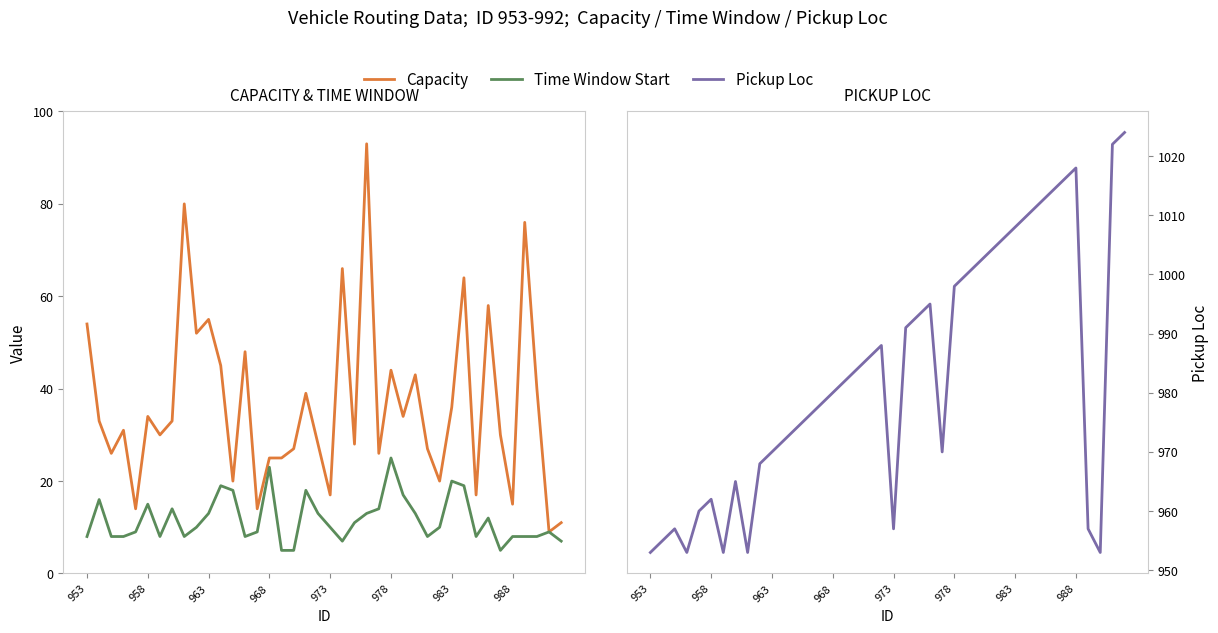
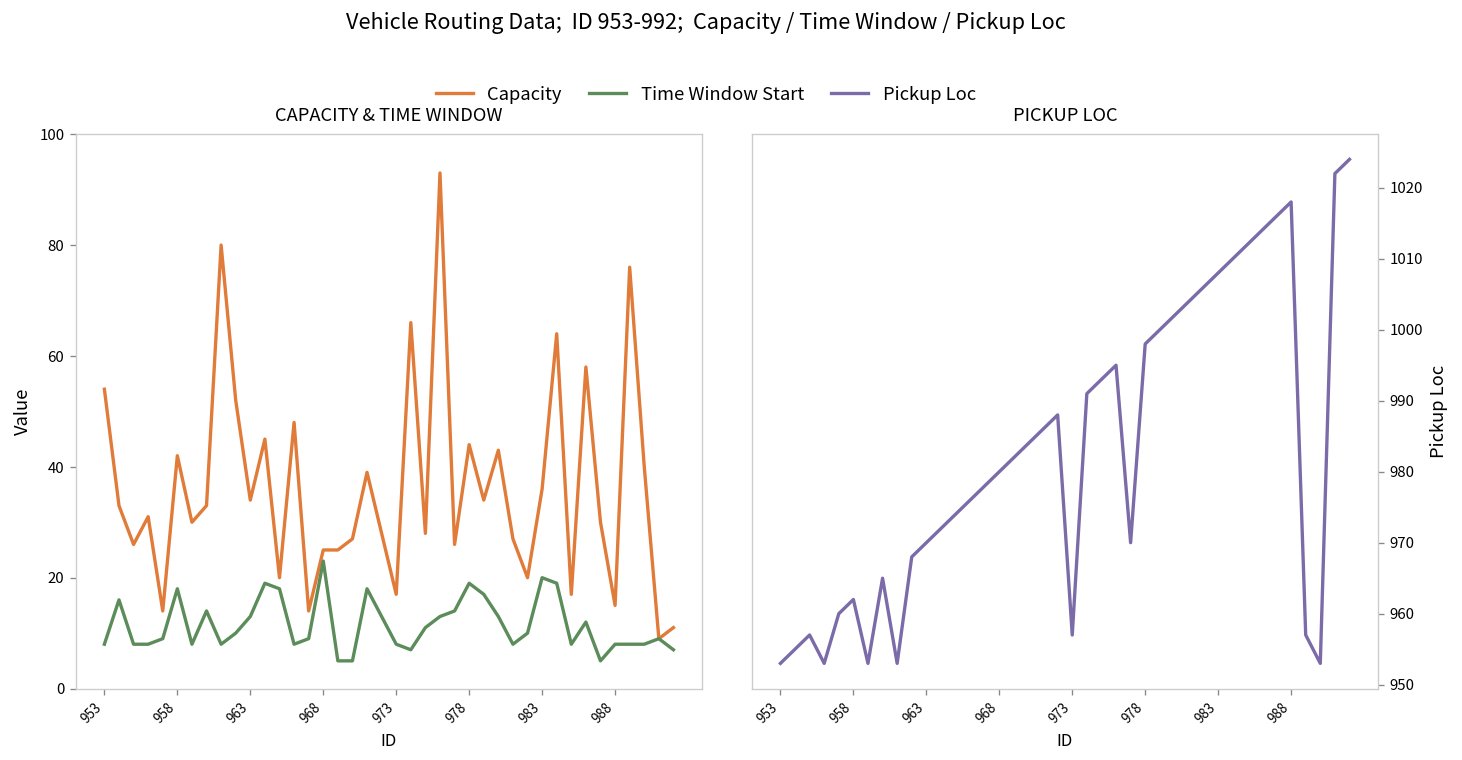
CAPACITY & TIME WINDOW, Capacity, 958: 34 -> 42
CAPACITY & TIME WINDOW, Time Window Start, 958: 15 -> 18
CAPACITY & TIME WINDOW, Capacity, 963: 55 -> 34
CAPACITY & TIME WINDOW, Time Window Start, 973: 10 -> 8
CAPACITY & TIME WINDOW, Time Window Start, 978: 25 -> 19
